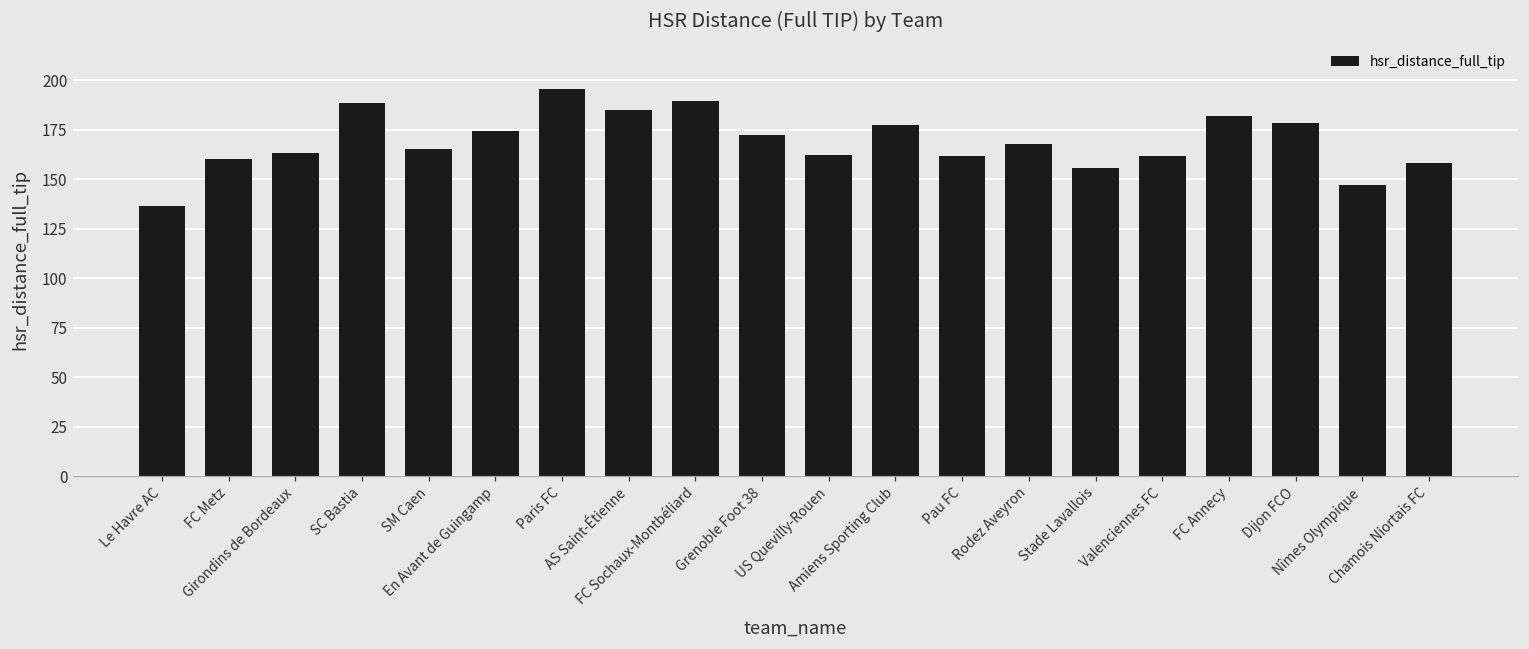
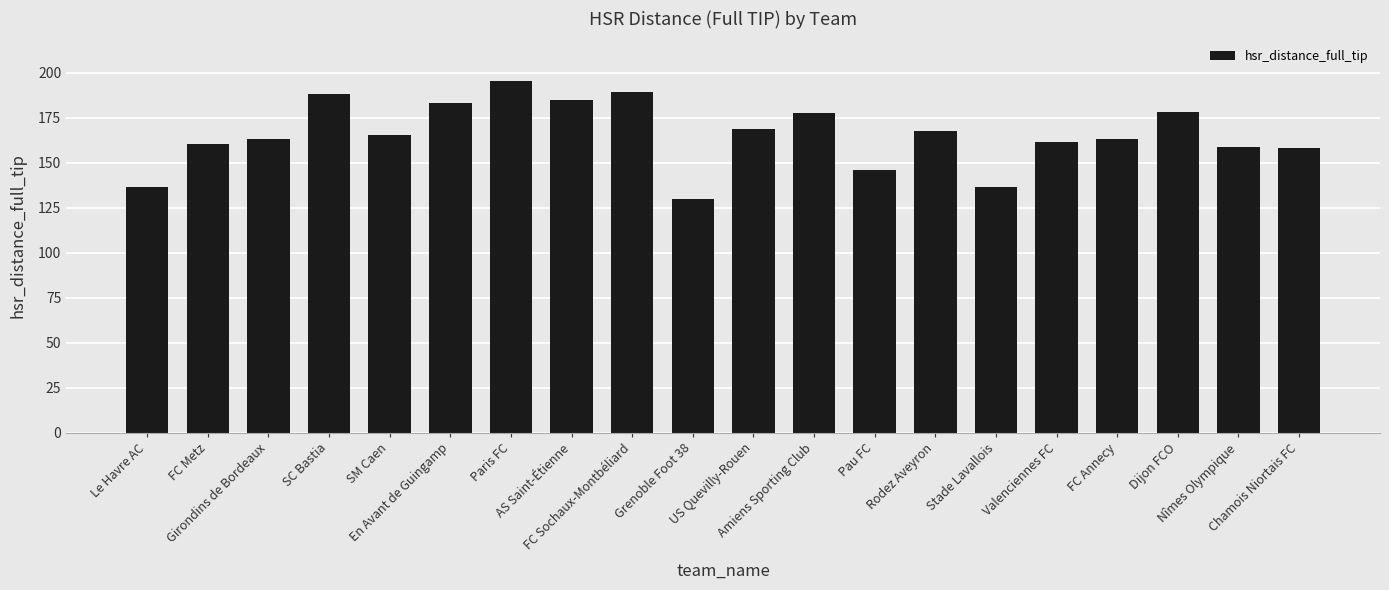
En Avant de Guingamp: 174 -> 183
Grenoble Foot 38: 172 -> 130
US Quevilly-Rouen: 162 -> 169
Pau FC: 162 -> 146
Stade Lavallois: 156 -> 137
FC Annecy: 182 -> 163
Nîmes Olympique: 147 -> 159
